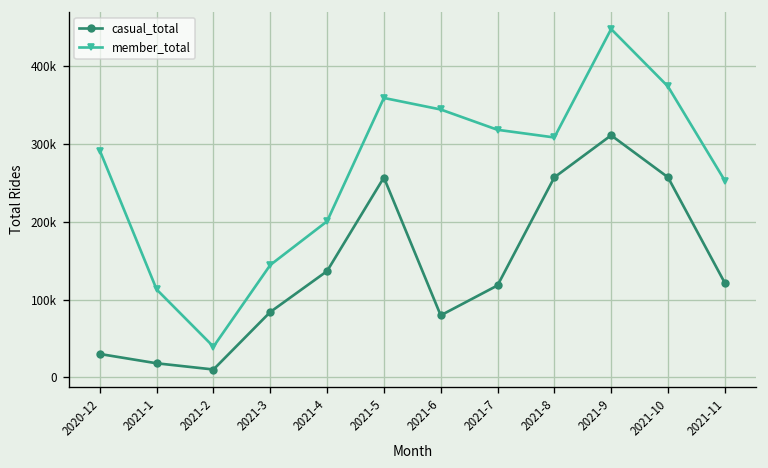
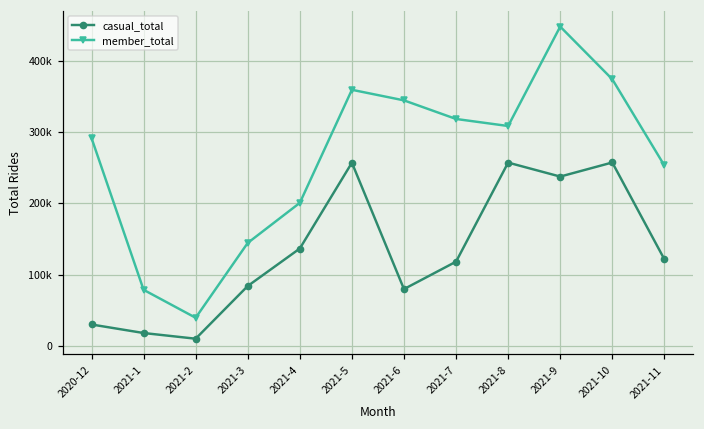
member_total, 2021-1: 110000 -> 80000
casual_total, 2021-9: 310000 -> 240000
